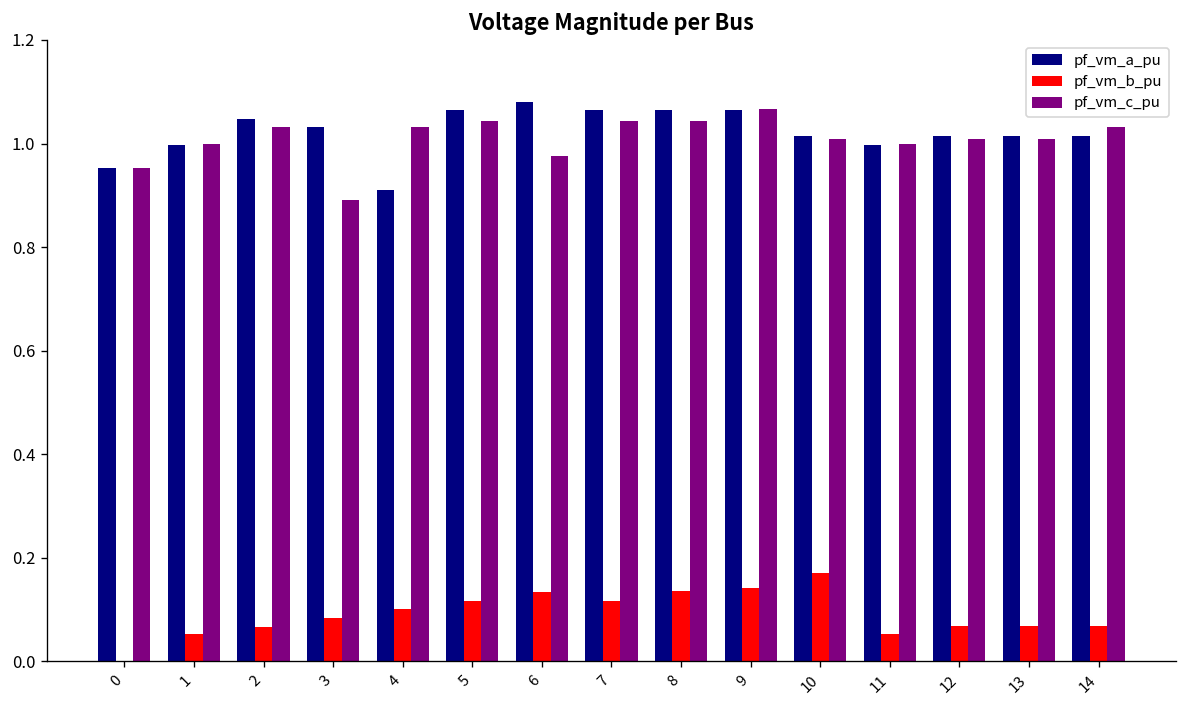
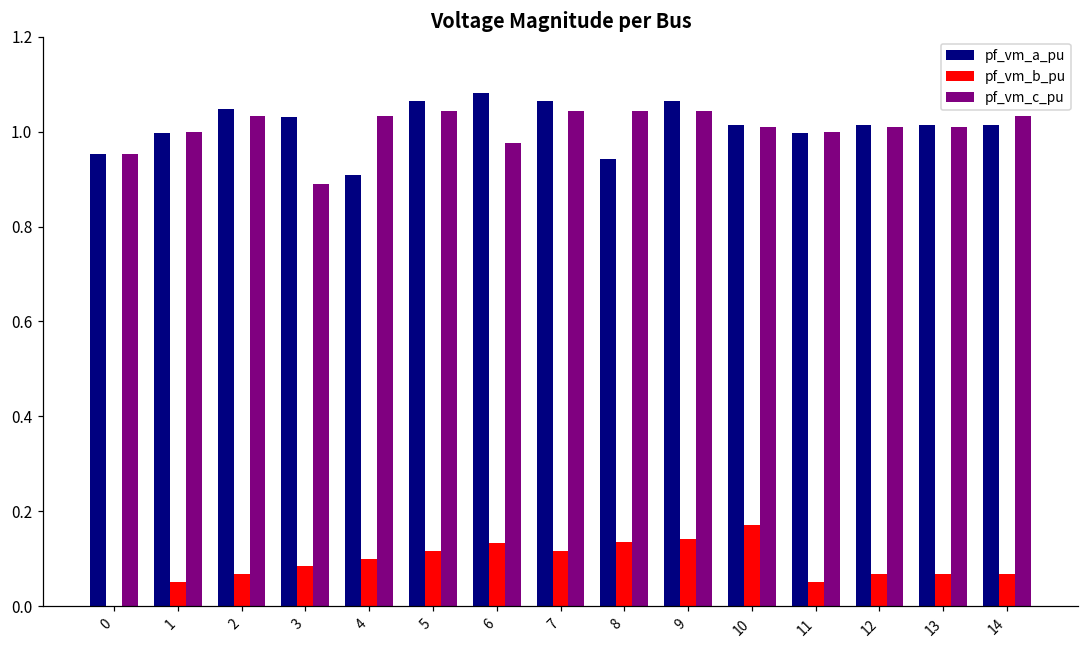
pf_vm_a_pu, 8: 1.06 -> 0.94
pf_vm_c_pu, 9: 1.07 -> 1.04
